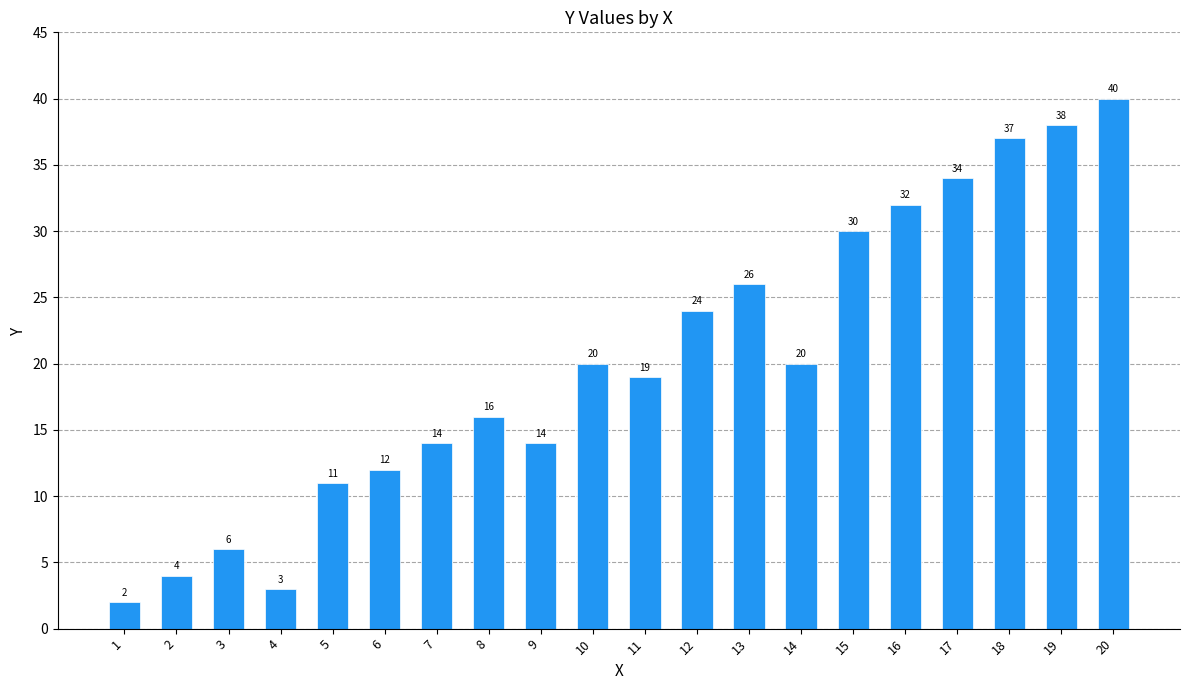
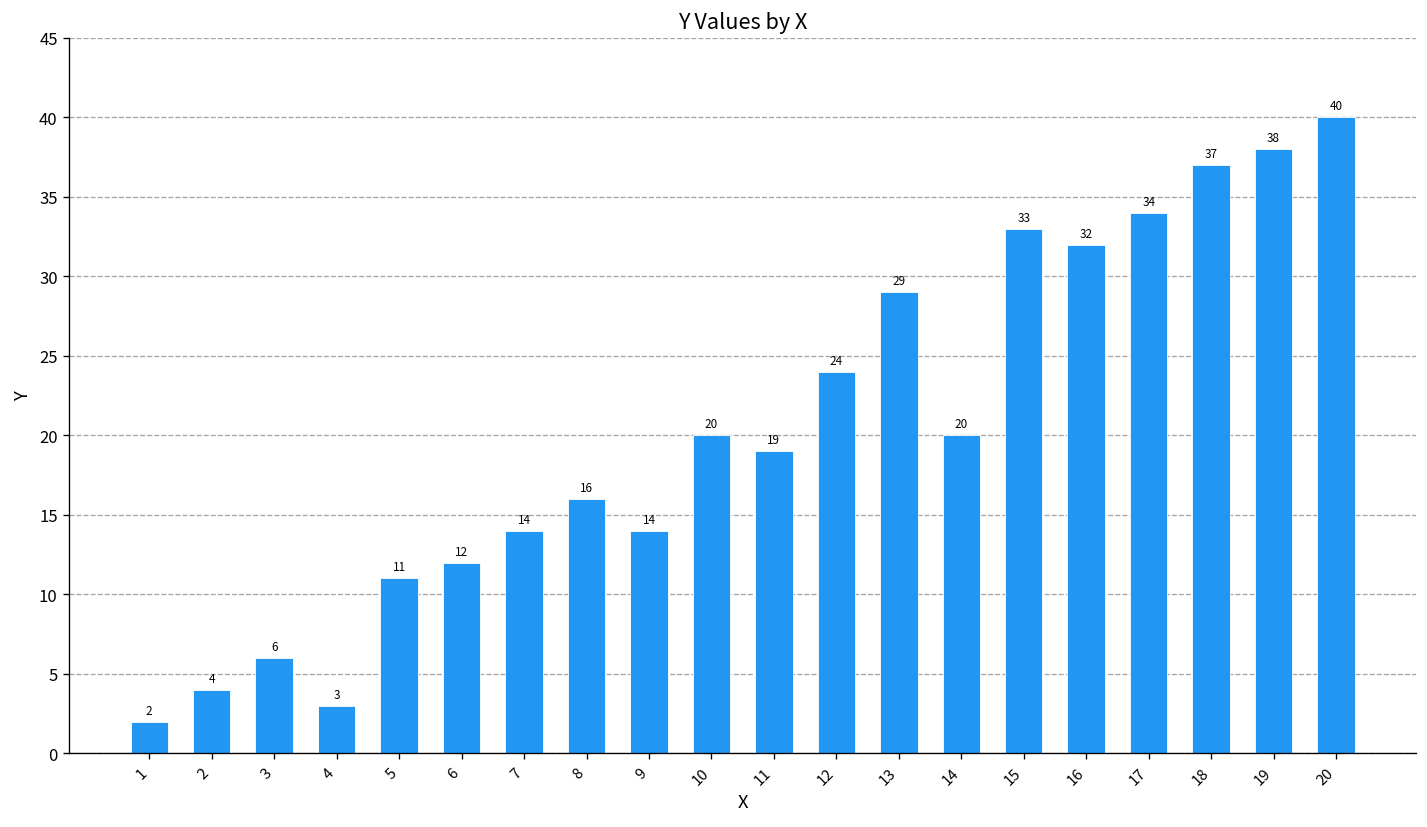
13: 26 -> 29
15: 30 -> 33
